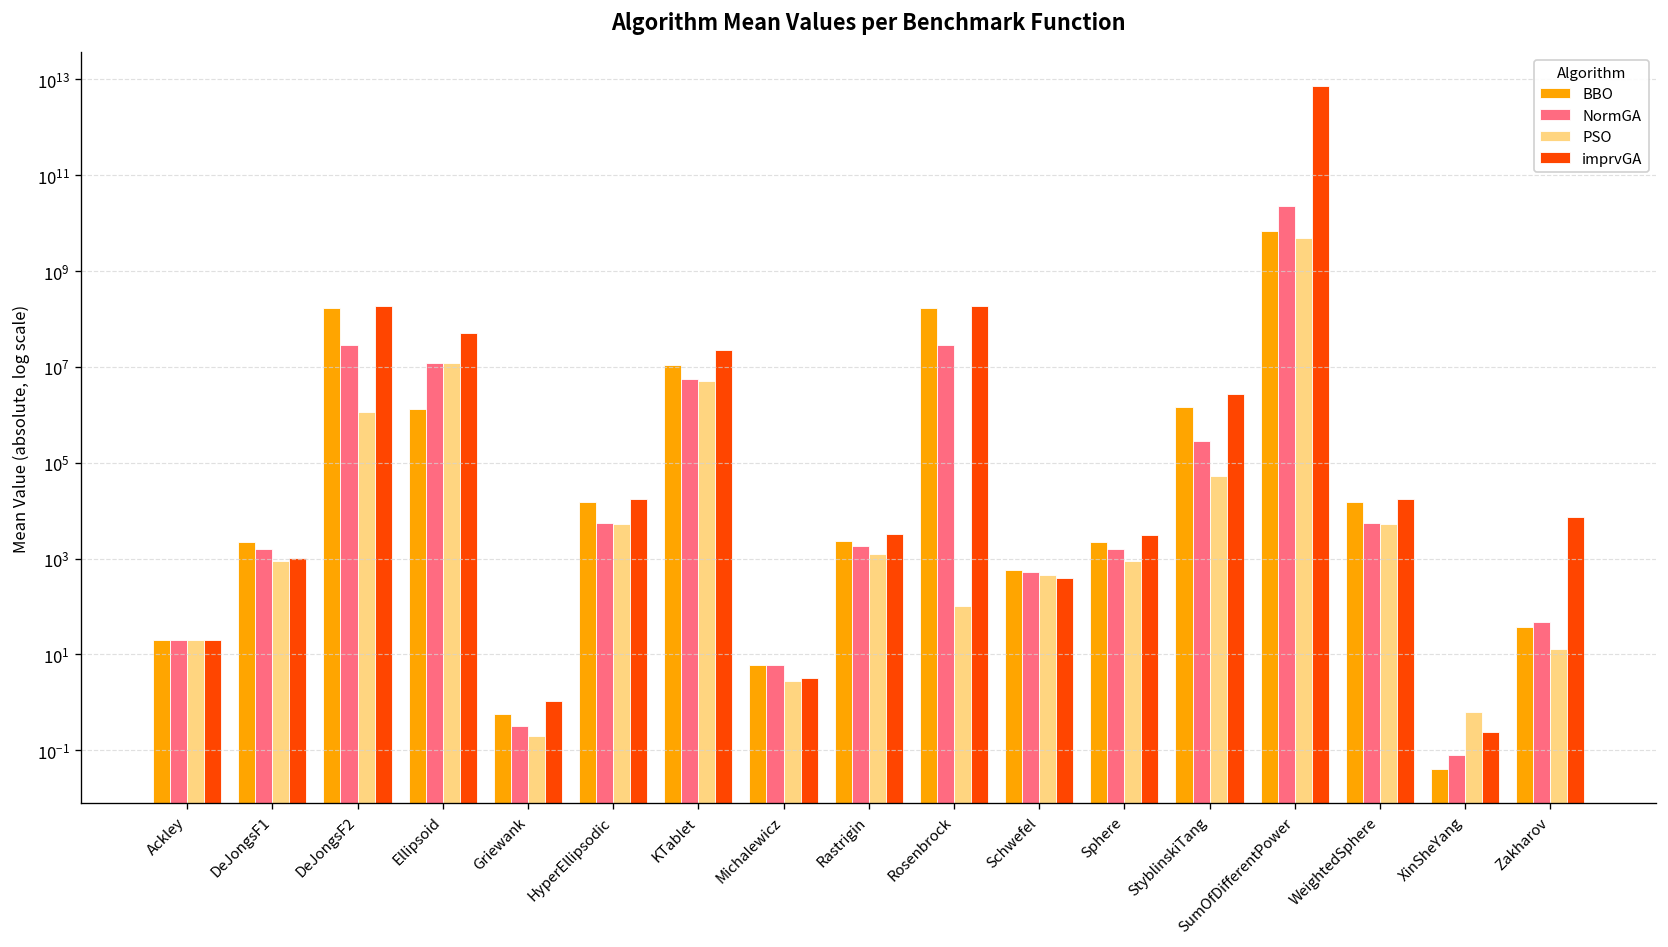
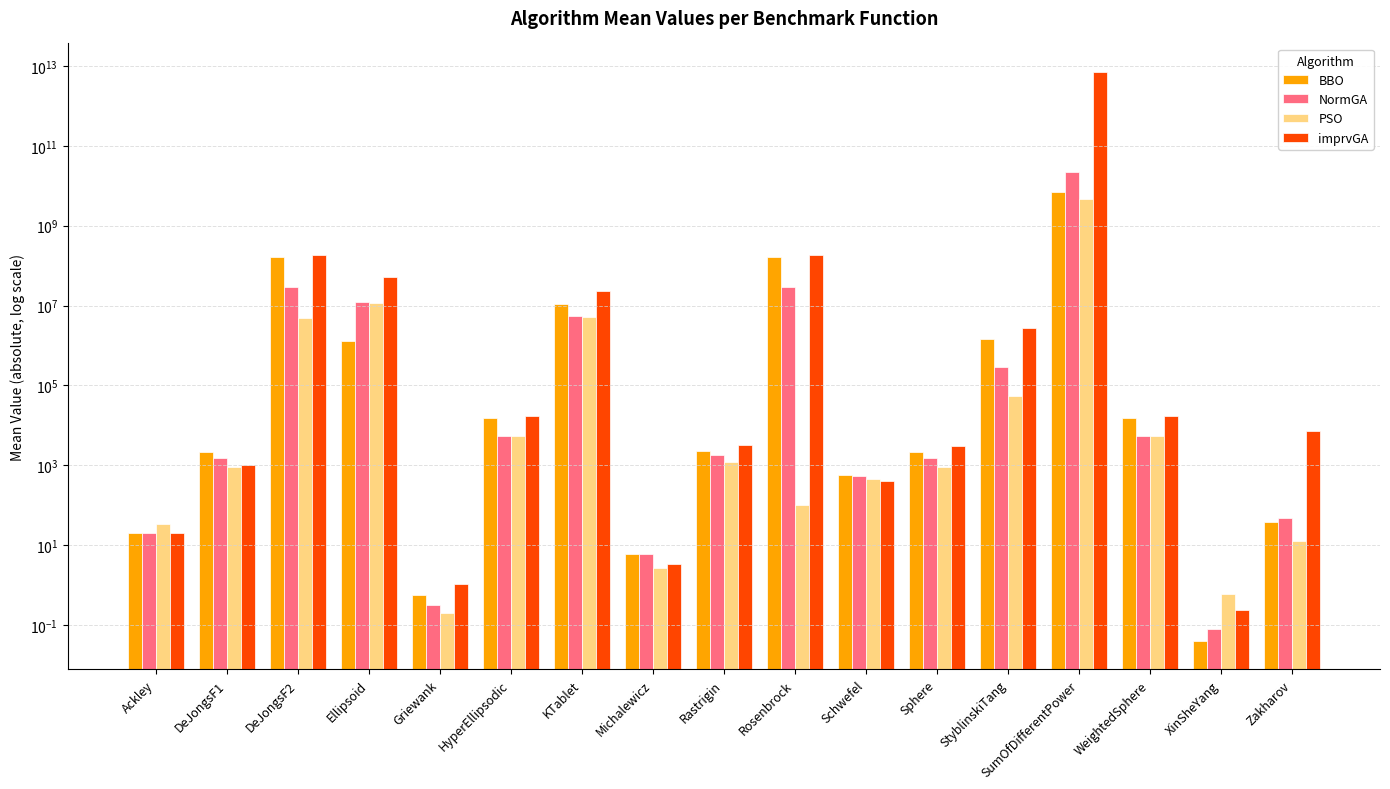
PSO, Ackley: 20 -> 30
PSO, DeJongsF2: 1200000 -> 5000000
